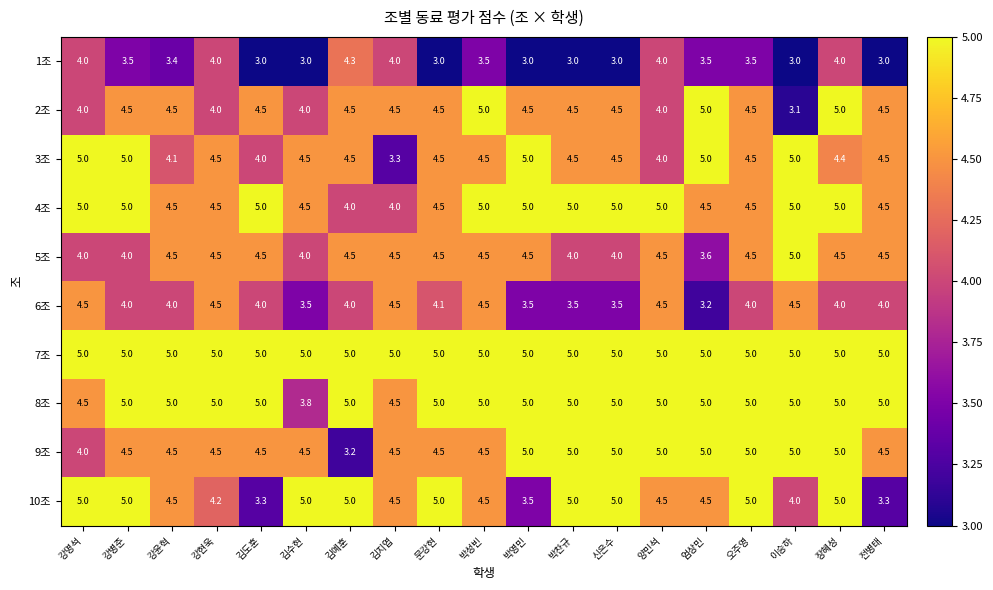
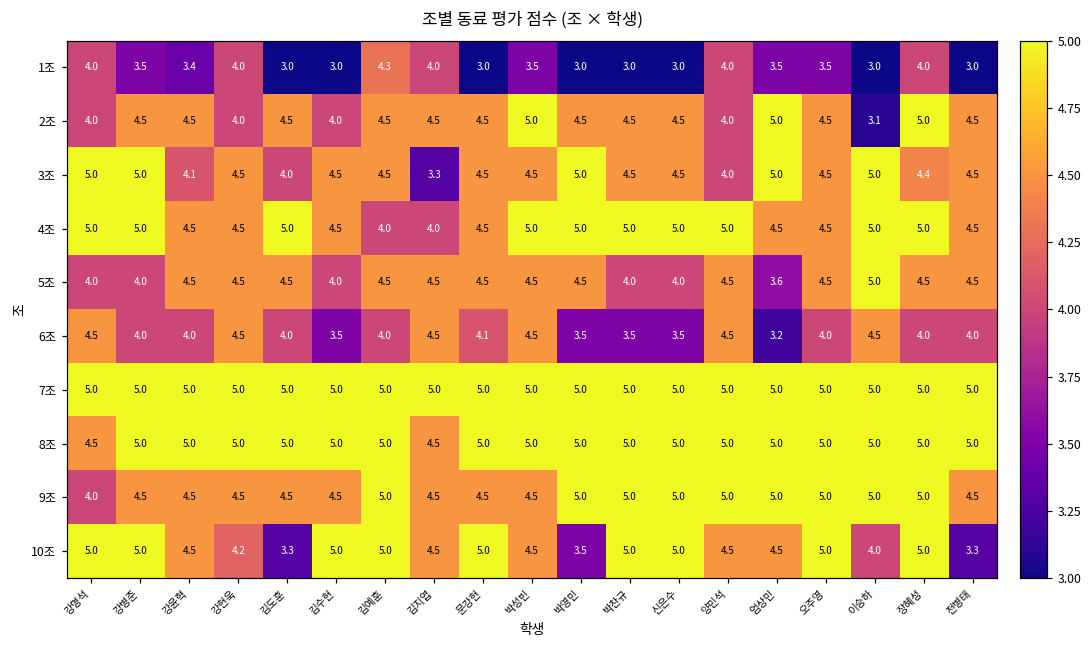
8조, 김수현: 3.8 -> 5.0
9조, 김예훈: 3.2 -> 5.0
